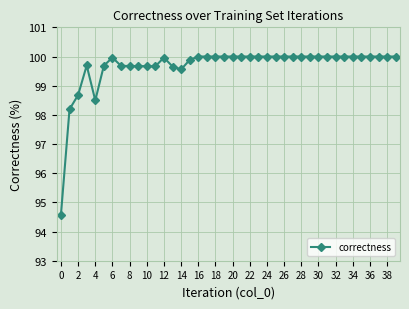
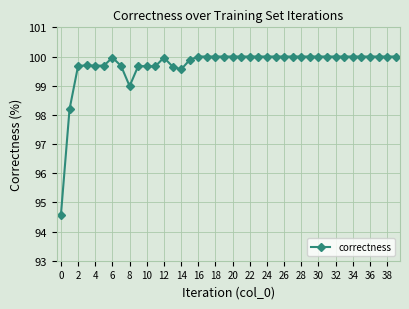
2: 98.7 -> 99.7
4: 98.5 -> 99.7
8: 99.7 -> 99.0
